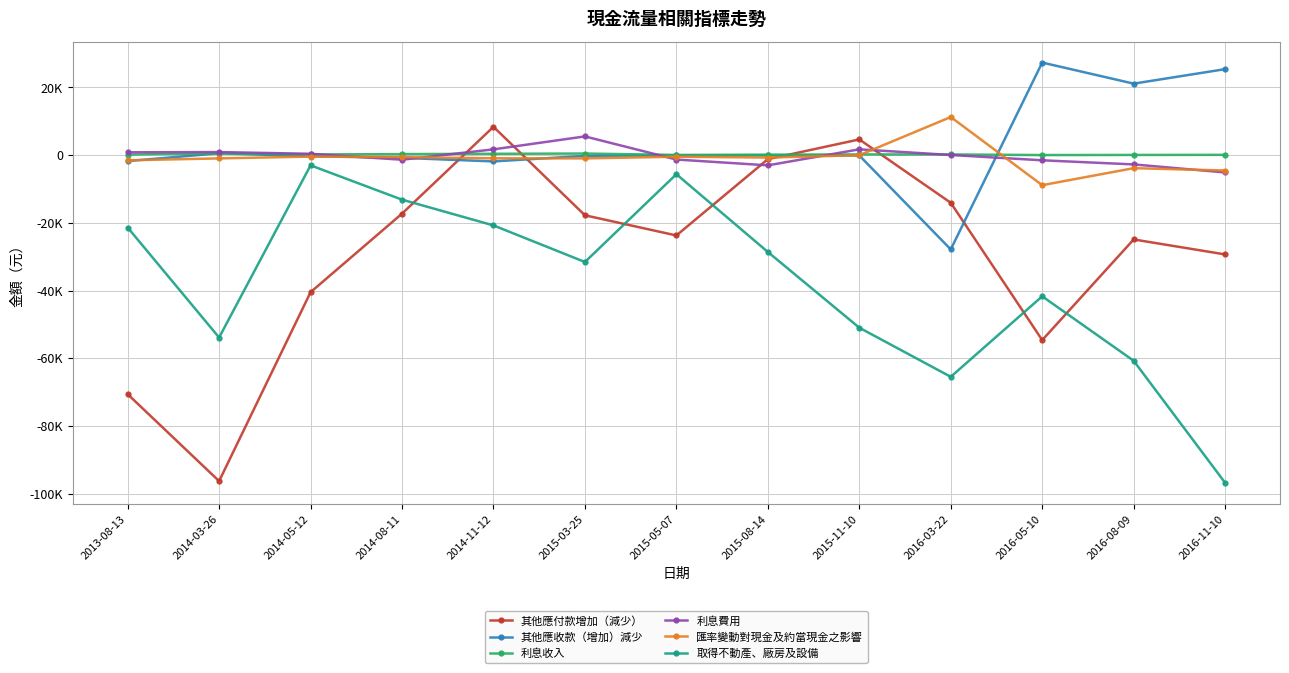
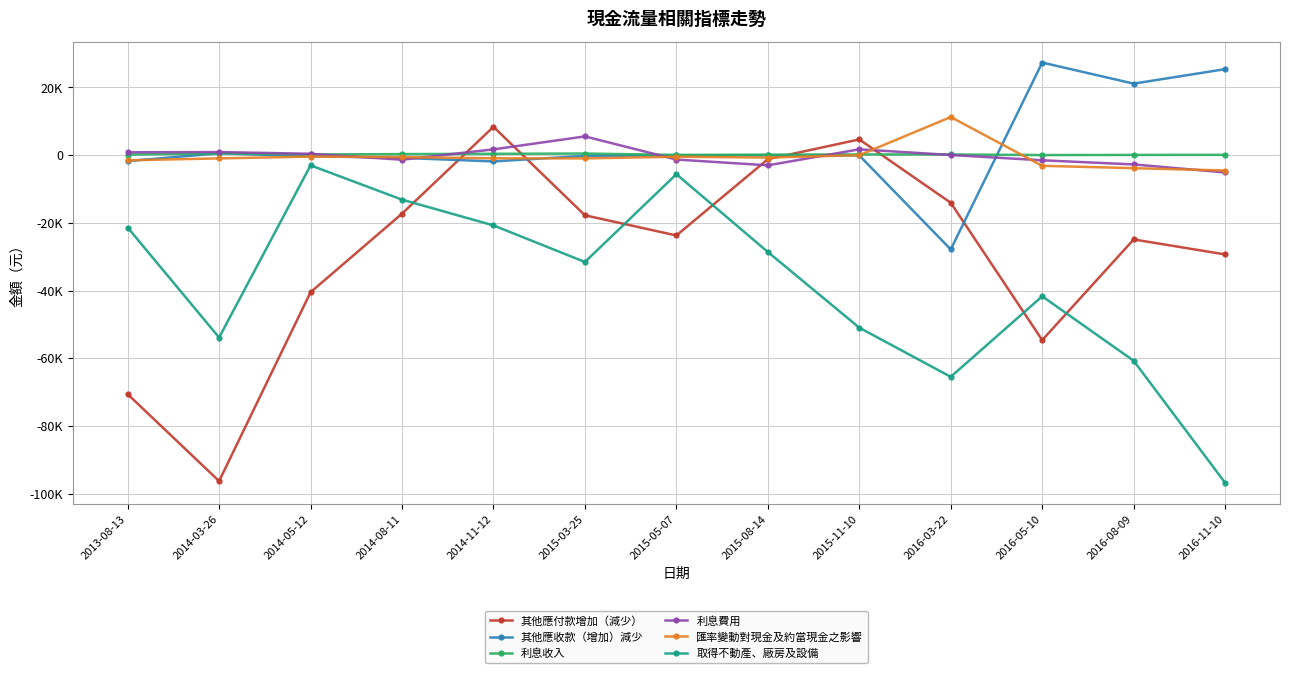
匯率變動對現金及約當現金之影響, 2016-05-10: -9000 -> -3000
